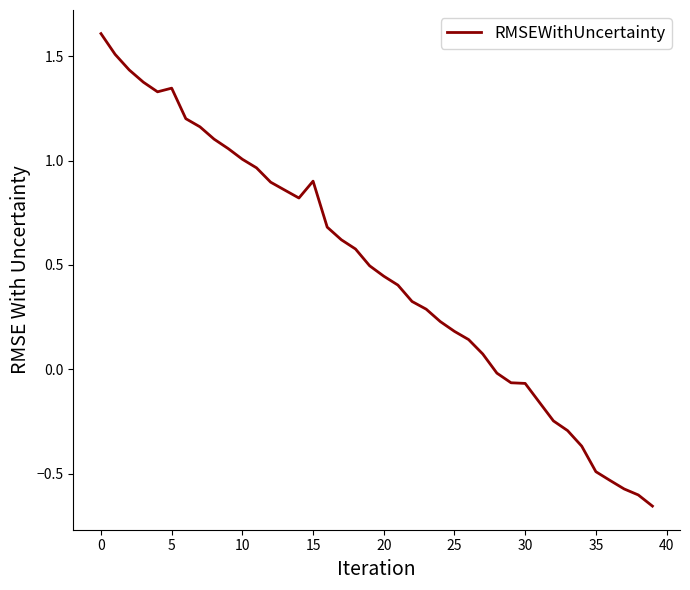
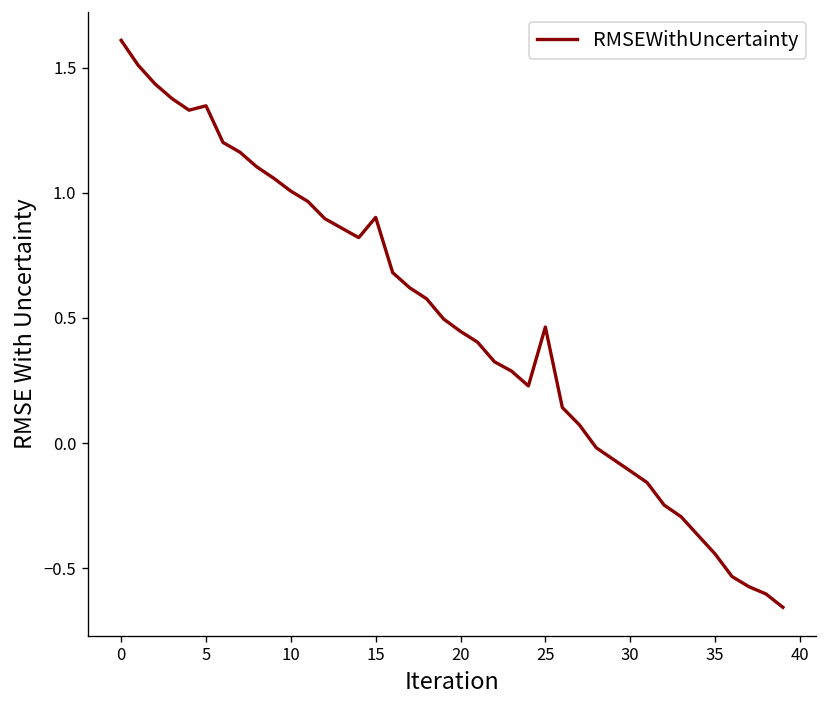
25: 0.18 -> 0.46
30: -0.07 -> -0.11
35: -0.49 -> -0.44
